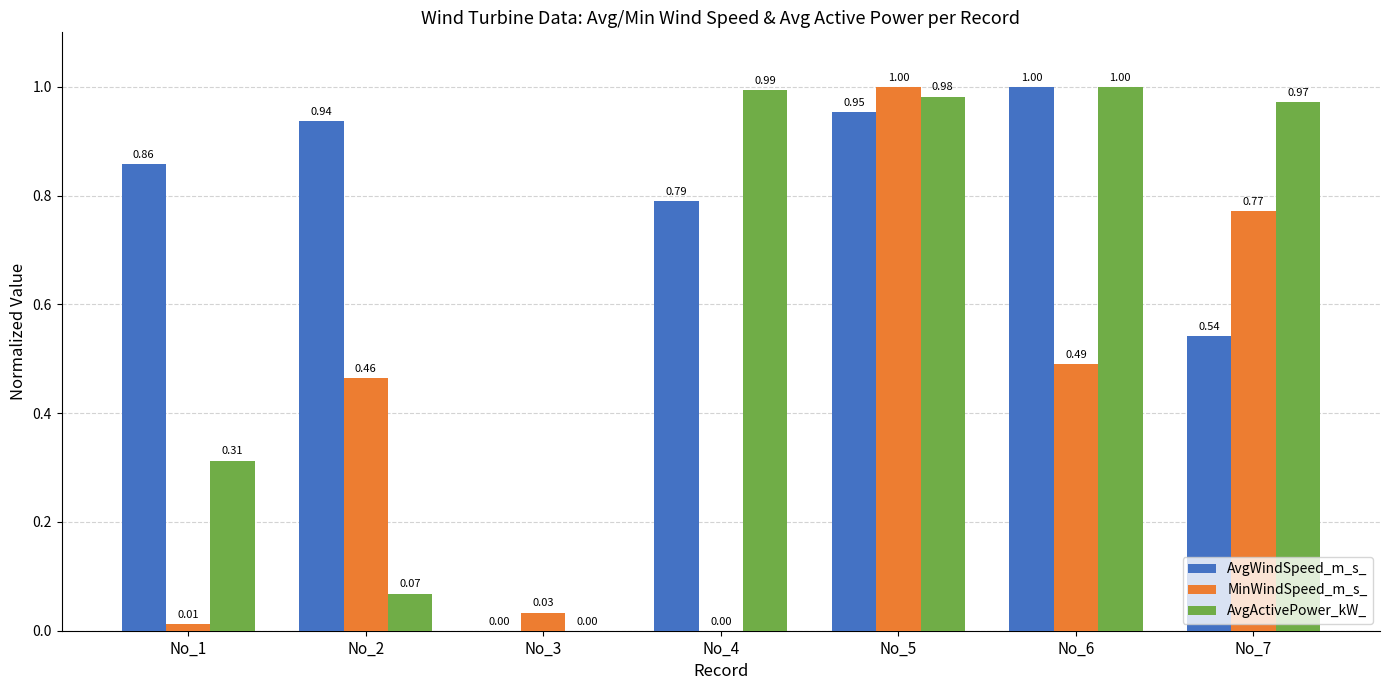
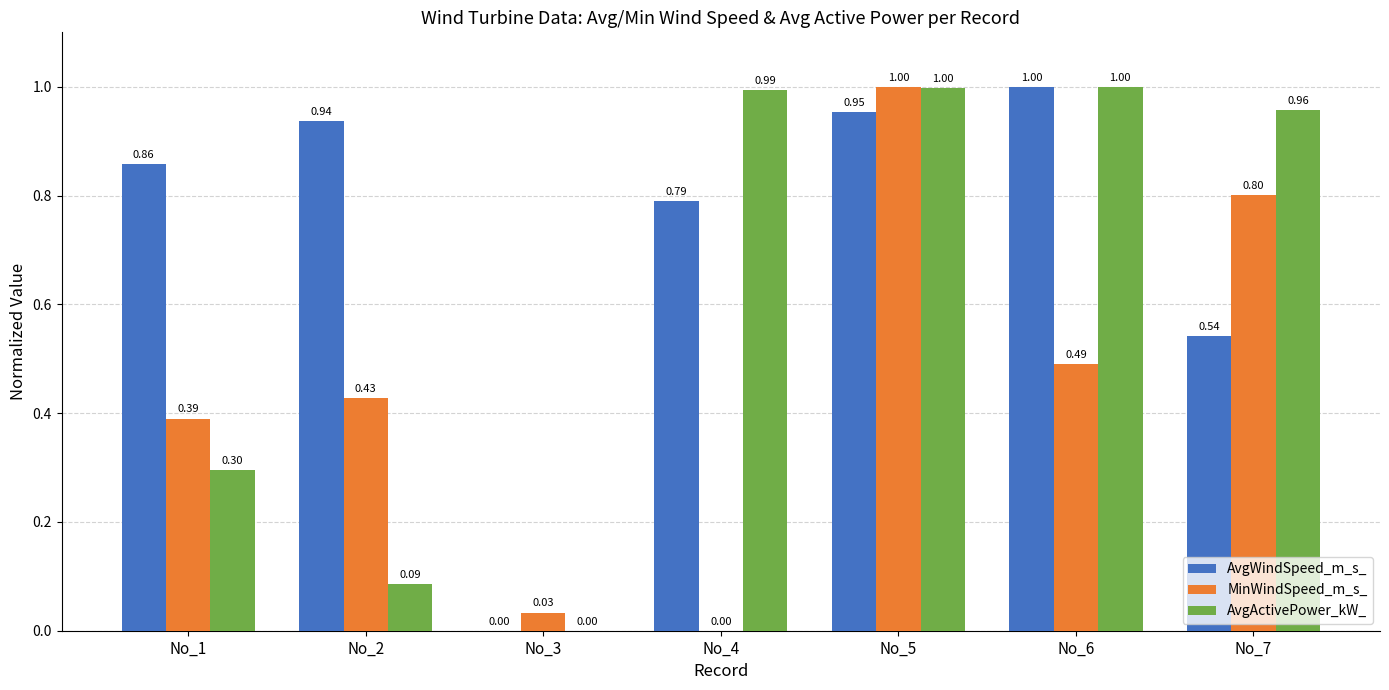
MinWindSpeed_m_s_, No_1: 0.01 -> 0.39
AvgActivePower_kW_, No_1: 0.31 -> 0.30
MinWindSpeed_m_s_, No_2: 0.46 -> 0.43
AvgActivePower_kW_, No_2: 0.07 -> 0.09
AvgActivePower_kW_, No_5: 0.98 -> 1.00
MinWindSpeed_m_s_, No_7: 0.77 -> 0.80
AvgActivePower_kW_, No_7: 0.97 -> 0.96
